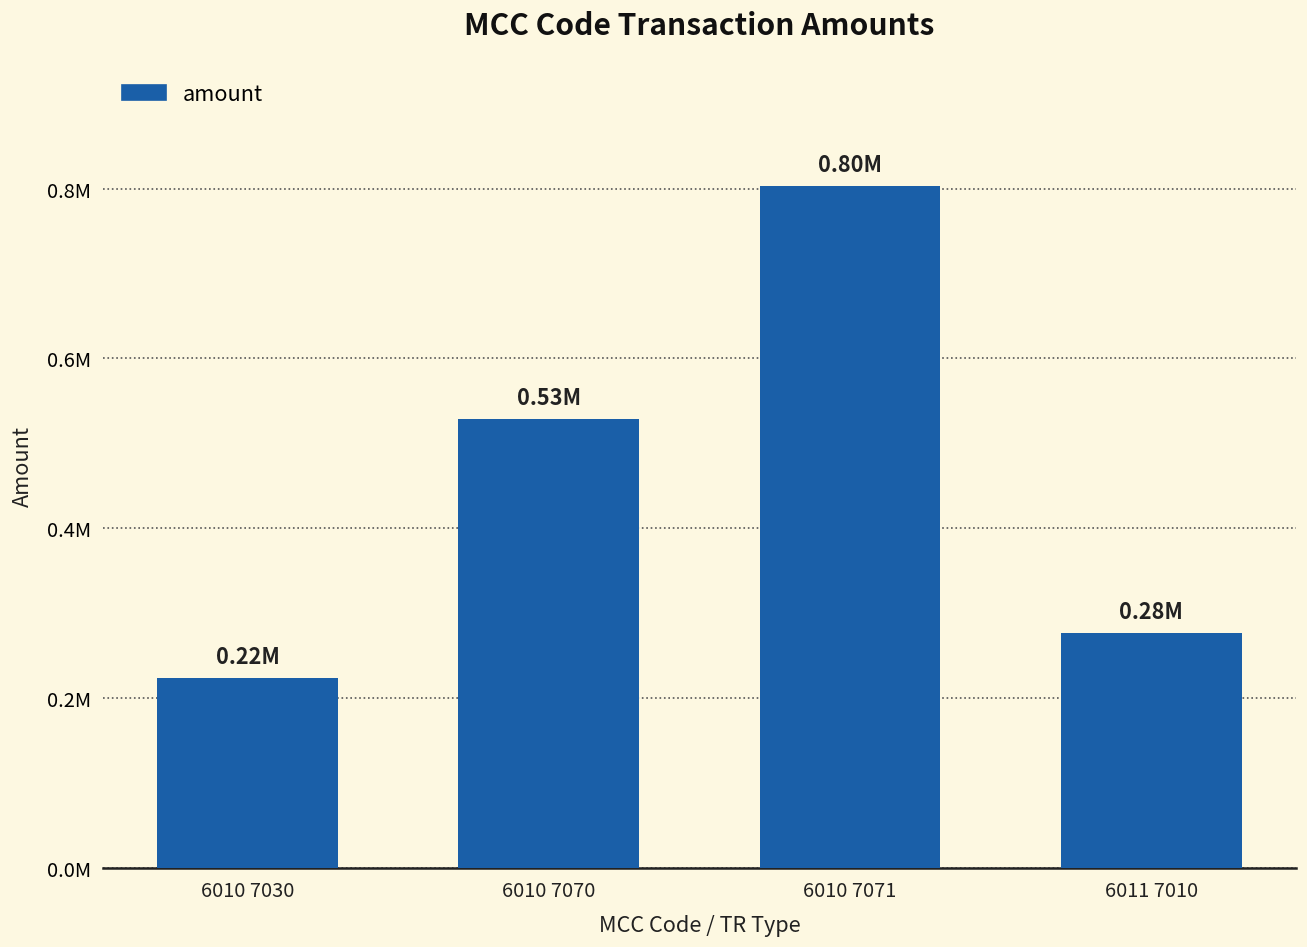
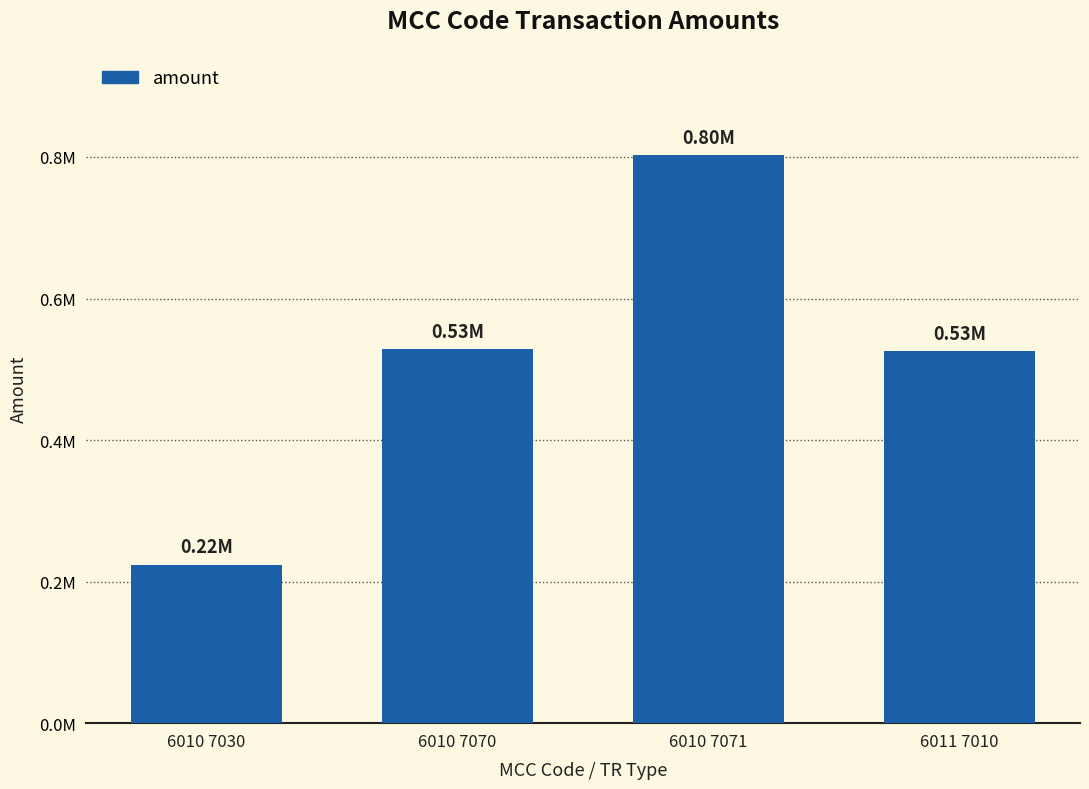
6011 7010: 0.28M -> 0.53M
